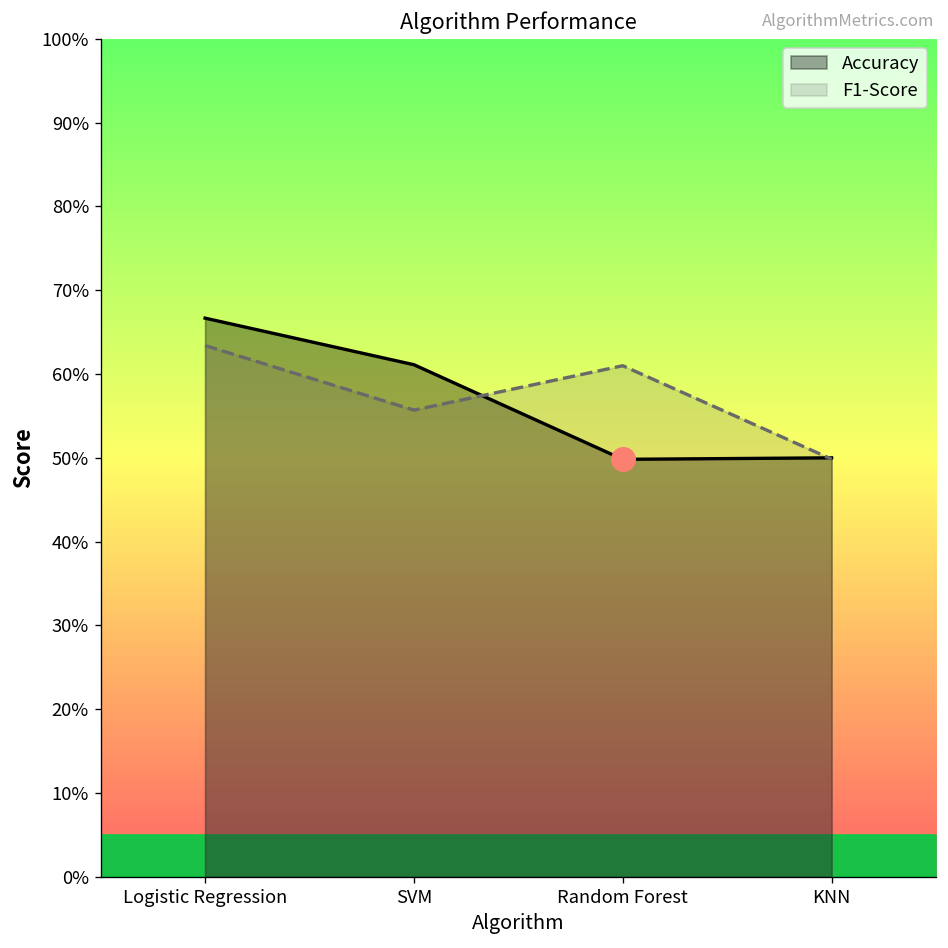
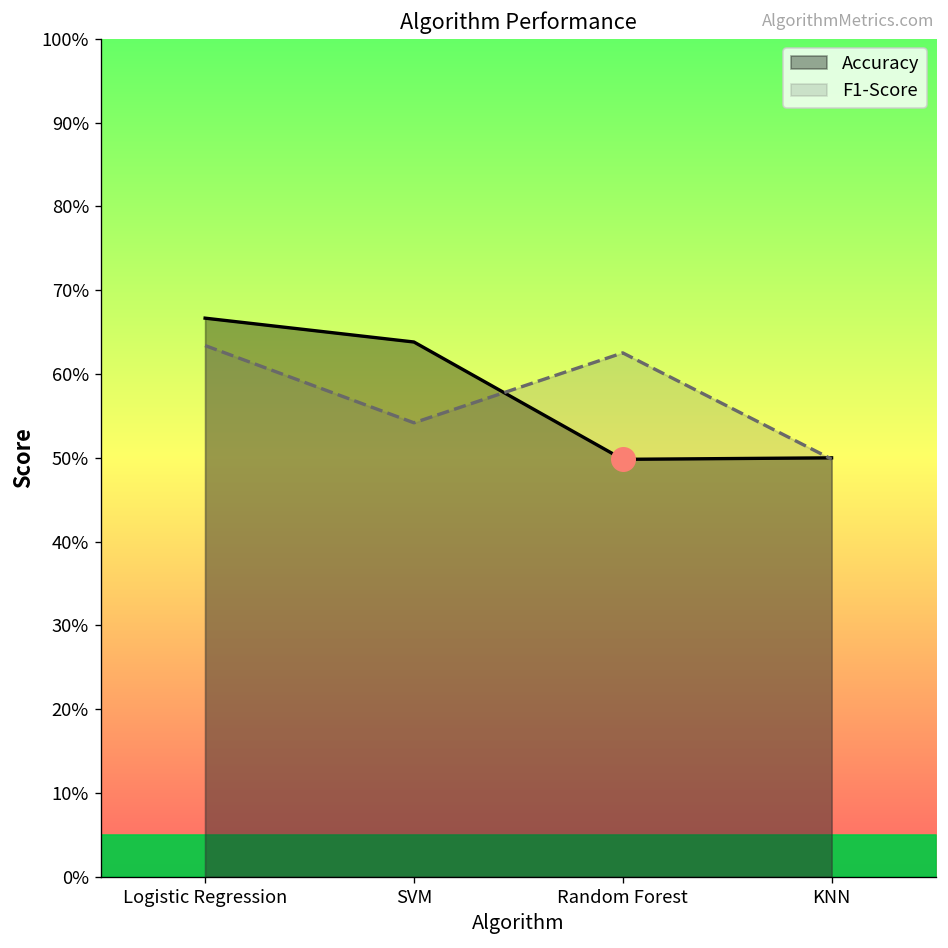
Accuracy, SVM: 61% -> 64%
F1-Score, SVM: 56% -> 54%
F1-Score, Random Forest: 61% -> 63%
